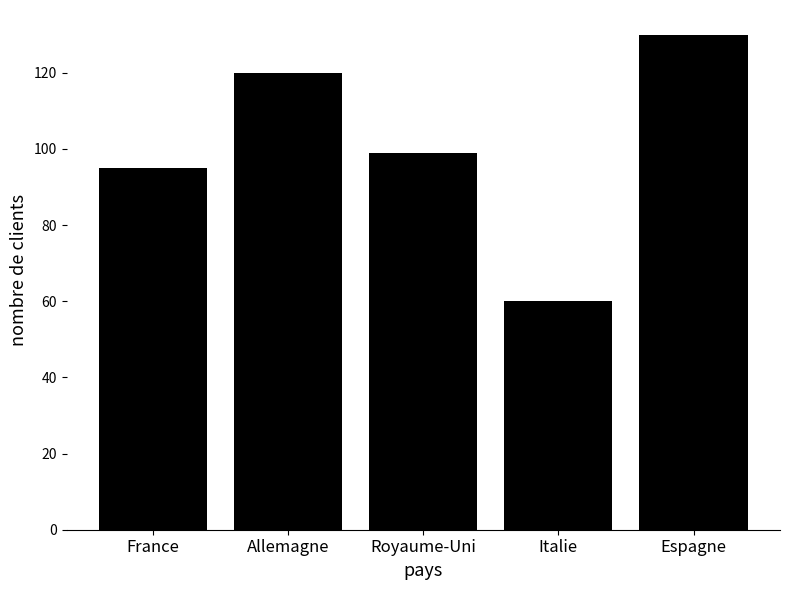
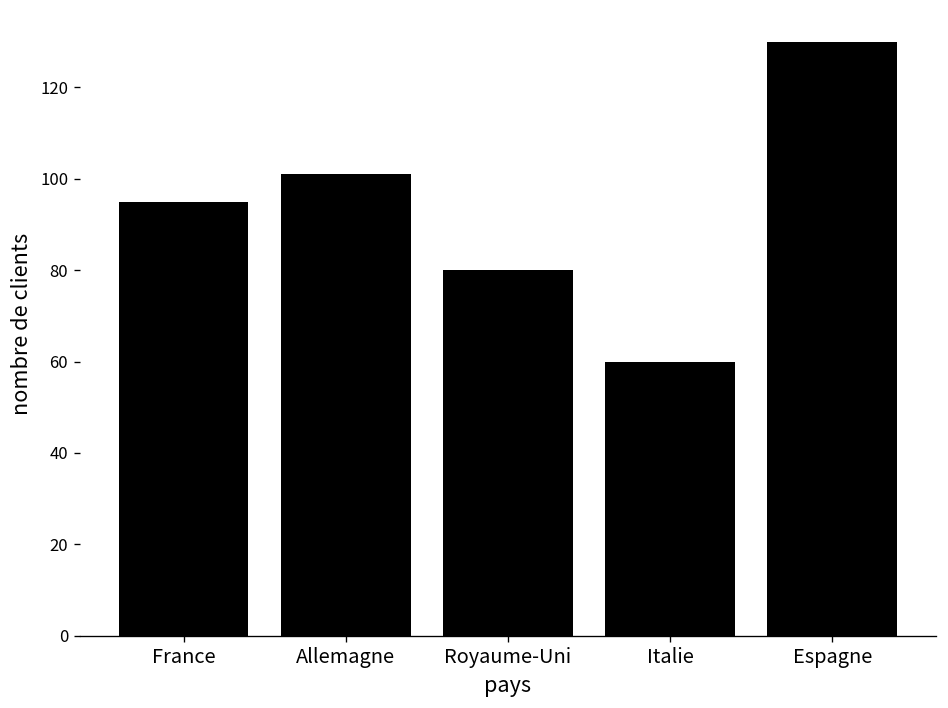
Allemagne: 120 -> 101
Royaume-Uni: 99 -> 80
